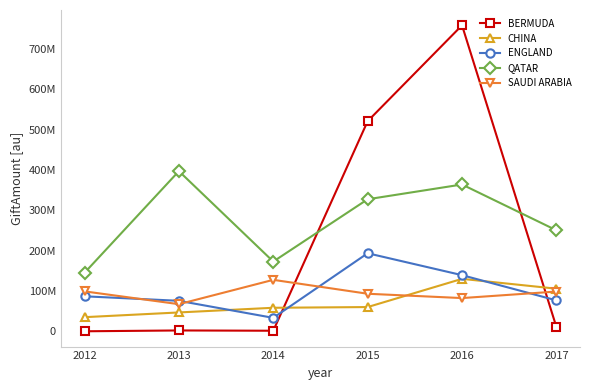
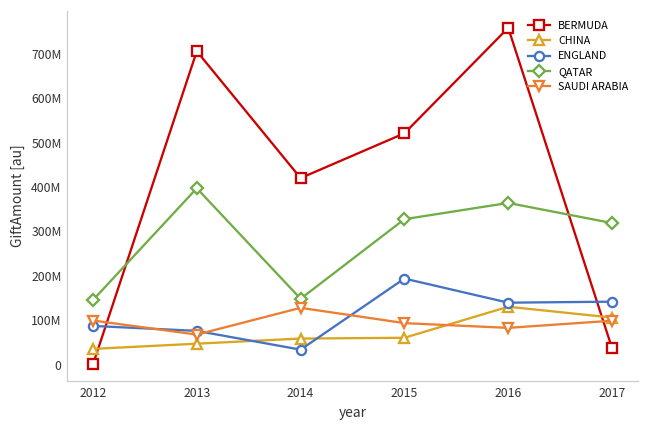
BERMUDA, 2013: 0 -> 710000000
BERMUDA, 2014: 0 -> 420000000
QATAR, 2014: 170000000 -> 150000000
BERMUDA, 2017: 10000000 -> 40000000
ENGLAND, 2017: 80000000 -> 140000000
QATAR, 2017: 250000000 -> 320000000
